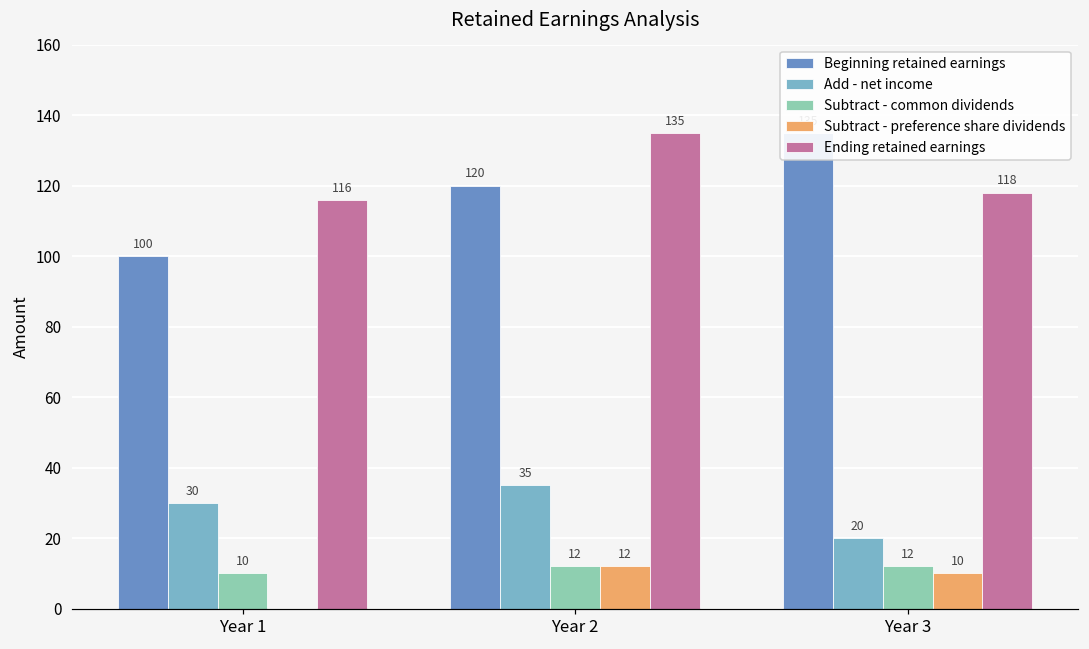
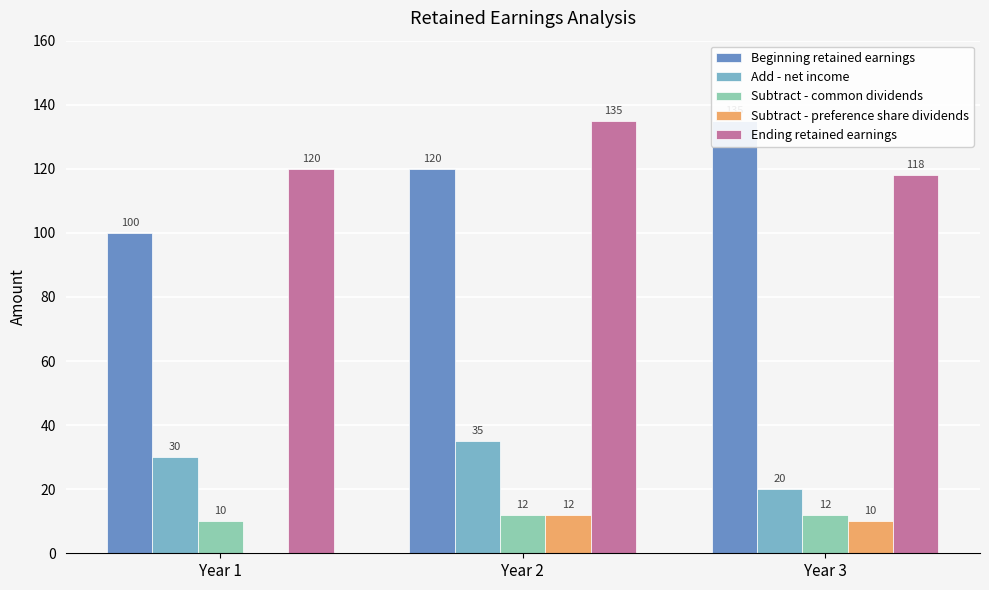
Ending retained earnings, Year 1: 116 -> 120
